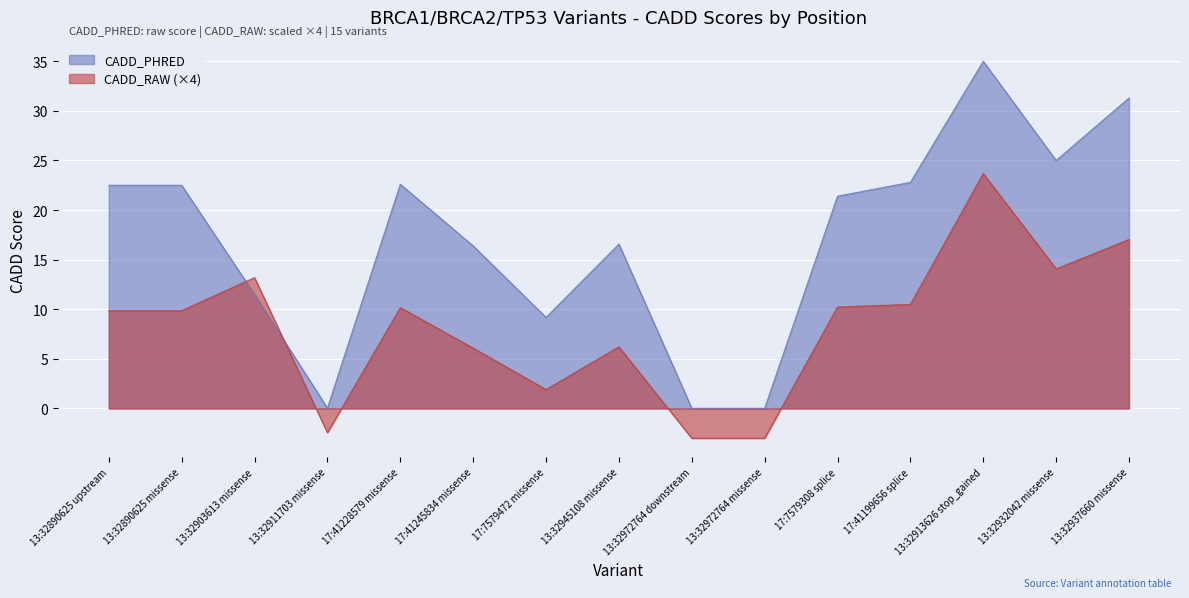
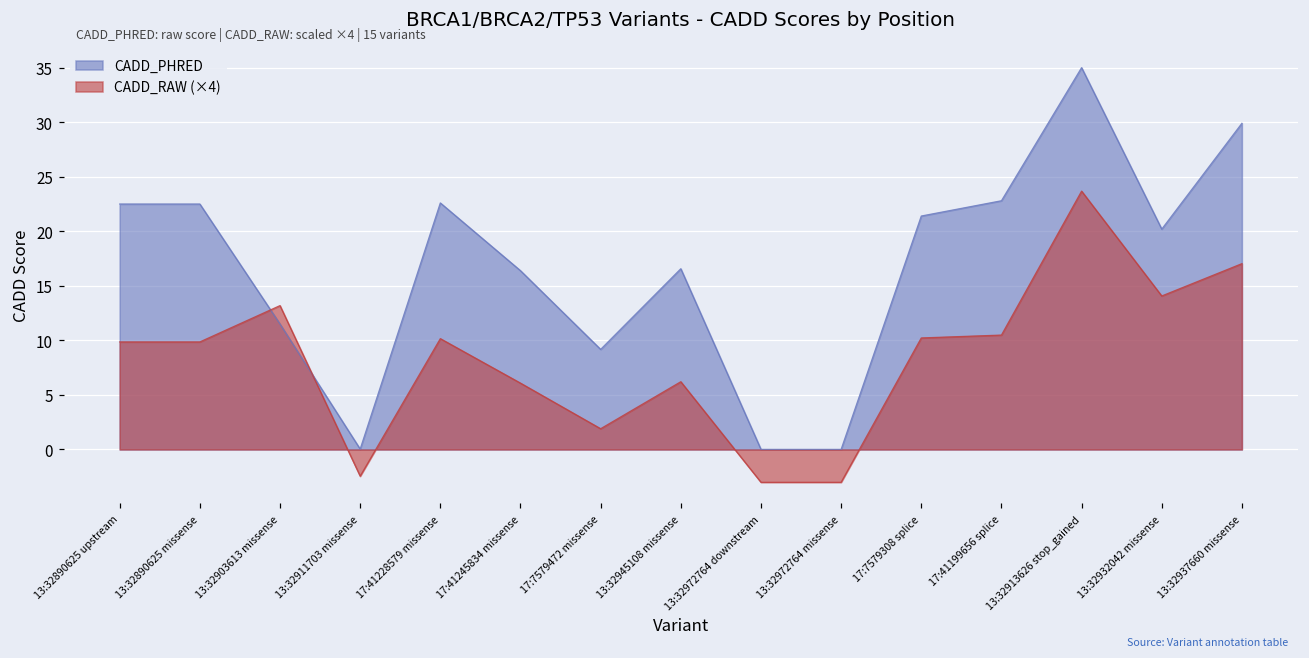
CADD_PHRED, 13:32932042 missense: 25 -> 20
CADD_PHRED, 13:32937660 missense: 31 -> 30
